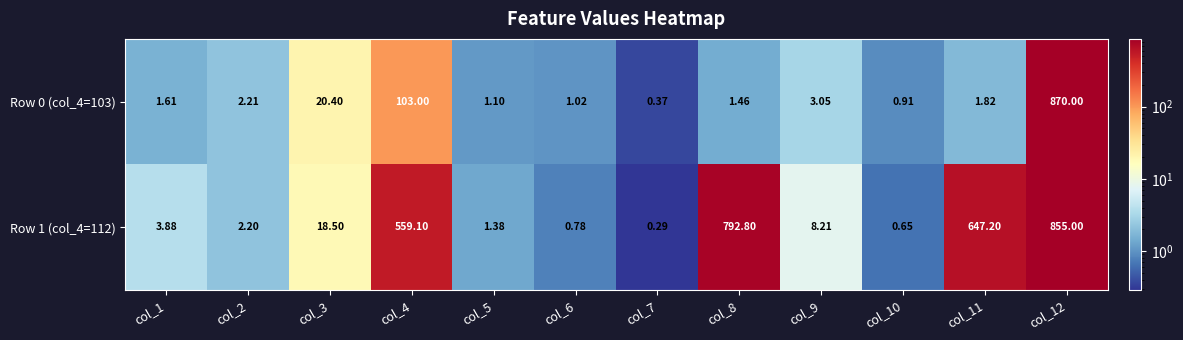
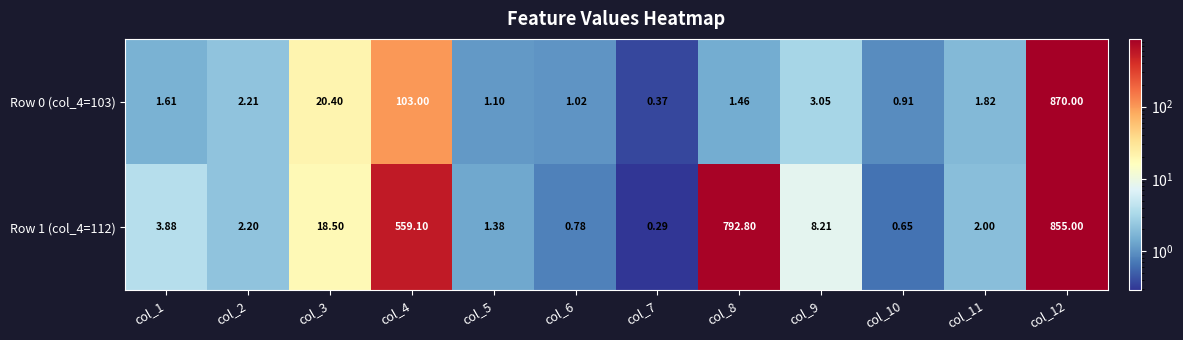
Row 1 (col_4=112), col_11: 647.20 -> 2.00
